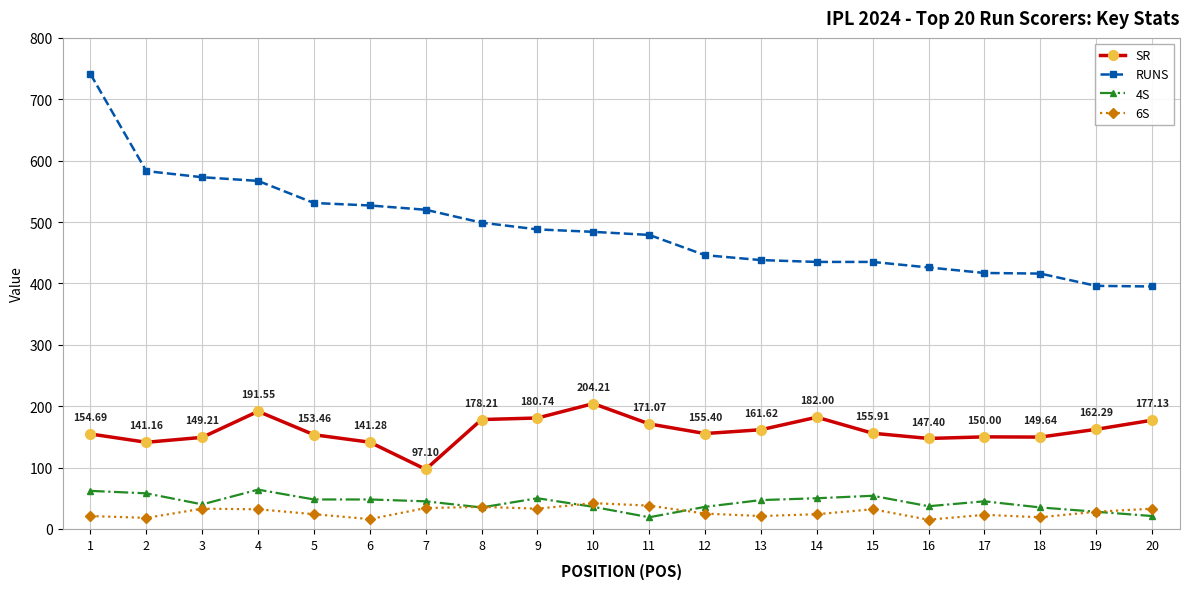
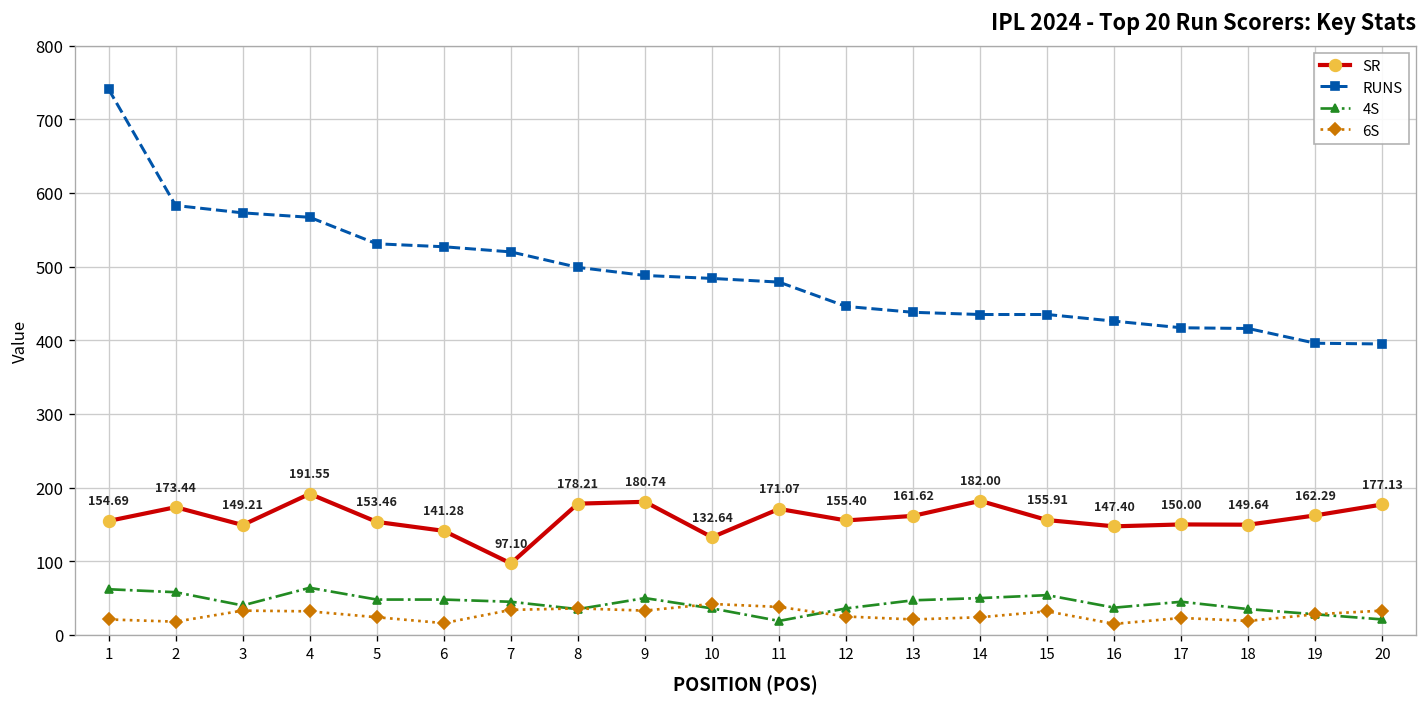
SR, 2: 141.16 -> 173.44
SR, 10: 204.21 -> 132.64
